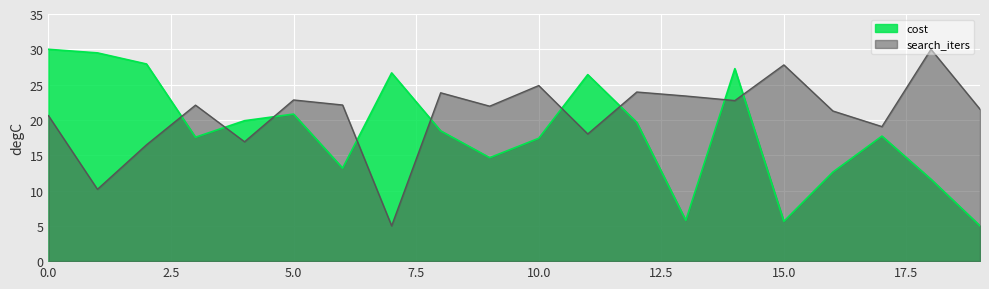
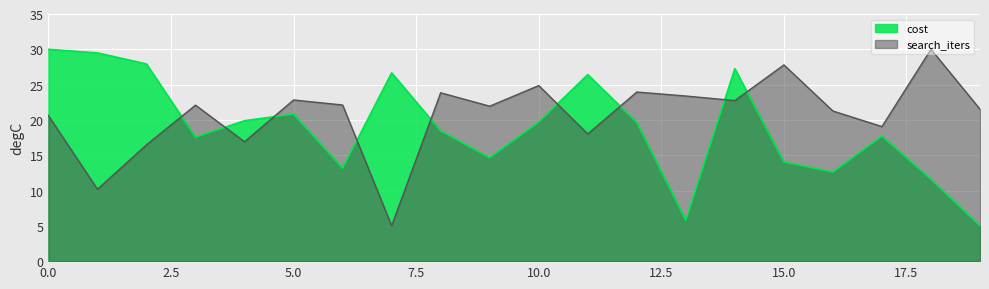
cost, 10.0: 17 -> 20
cost, 15.0: 6 -> 14
